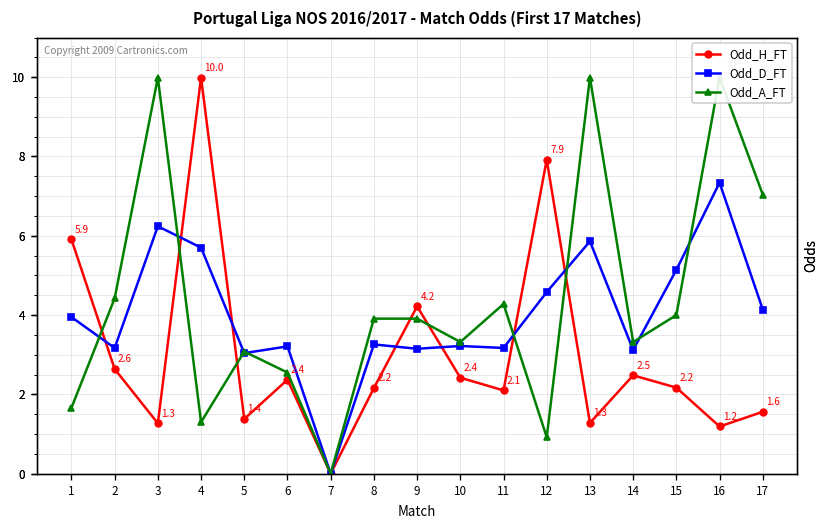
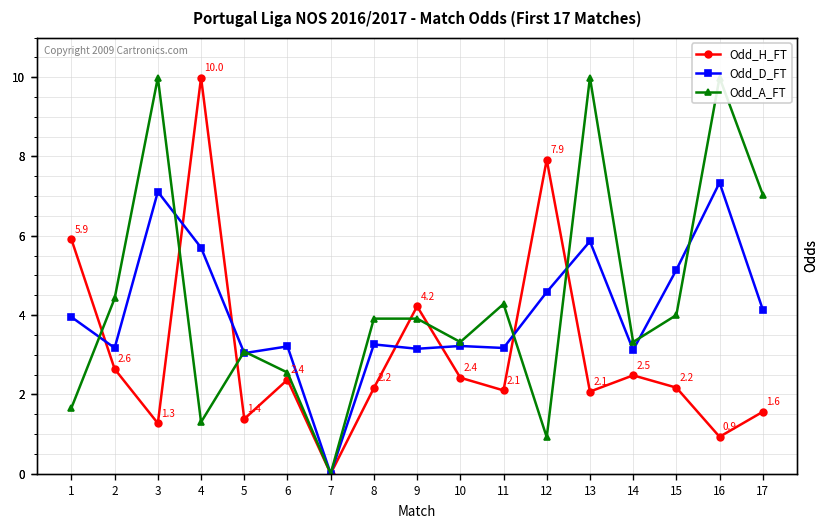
Odd_D_FT, 3: 6.2 -> 7.1
Odd_H_FT, 13: 1.3 -> 2.1
Odd_H_FT, 16: 1.2 -> 0.9
